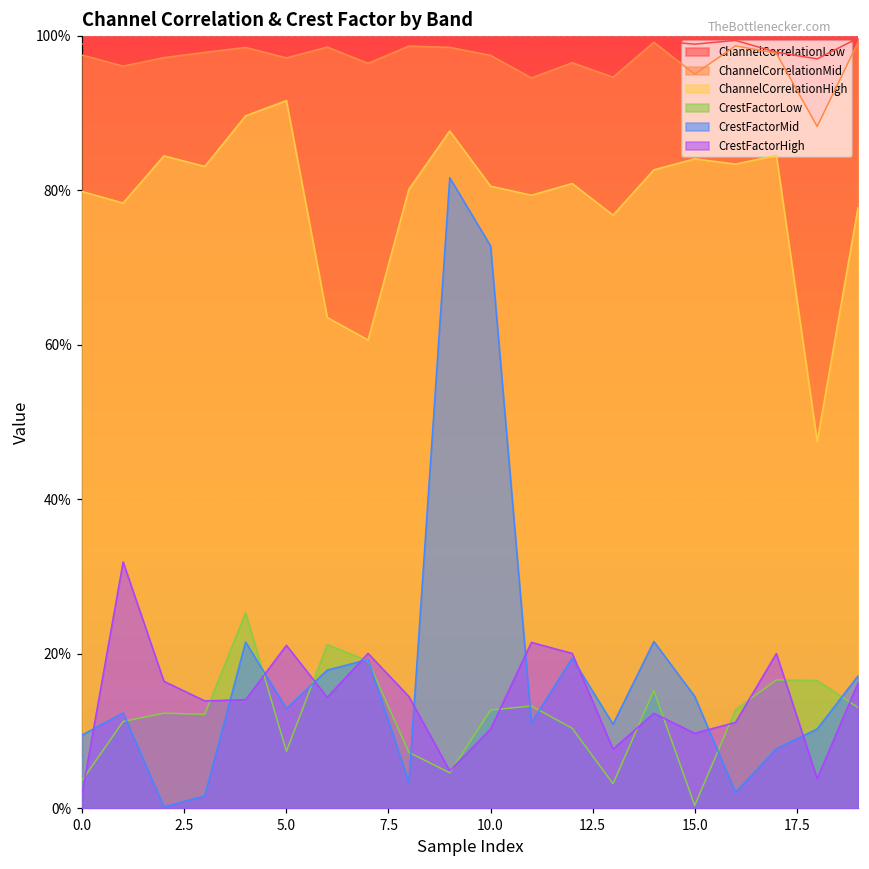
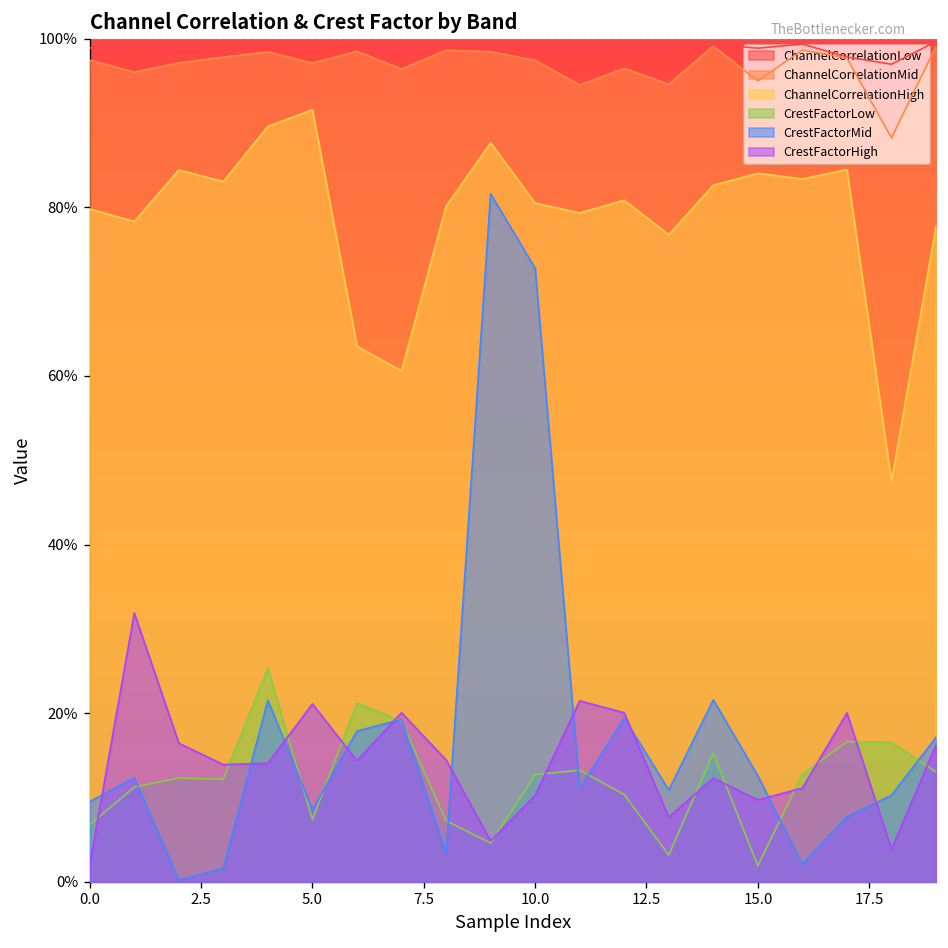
CrestFactorLow, 0.0: 4% -> 7%
CrestFactorMid, 5.0: 13% -> 9%
CrestFactorLow, 15.0: 0% -> 2%
CrestFactorMid, 15.0: 14% -> 13%
